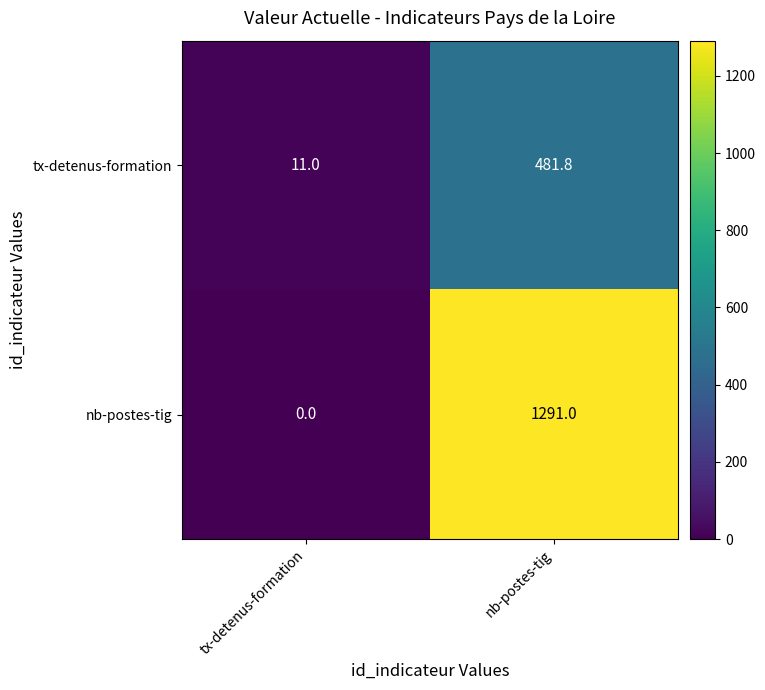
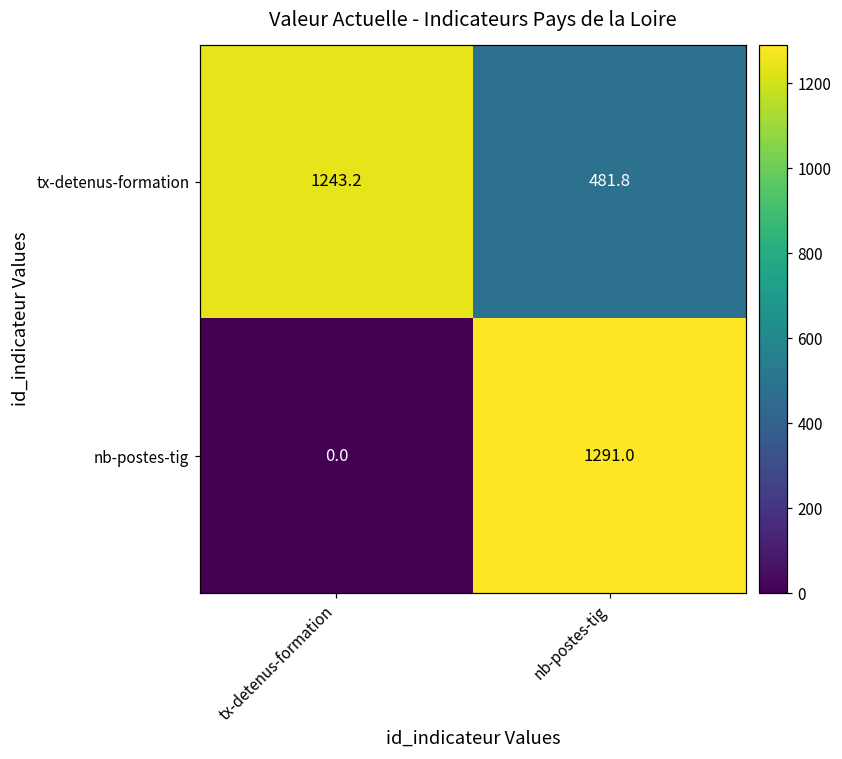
tx-detenus-formation, tx-detenus-formation: 11.0 -> 1243.2
